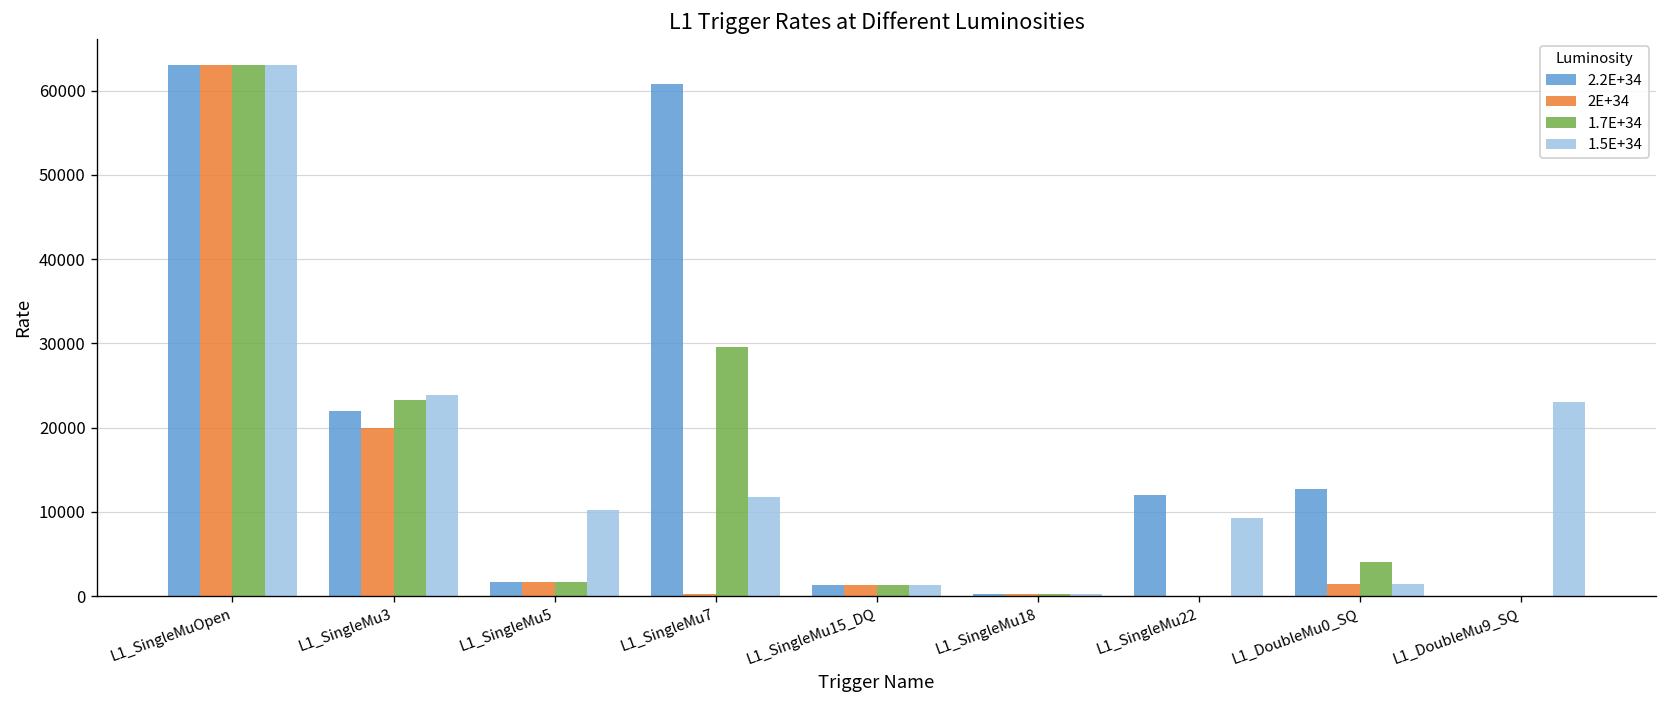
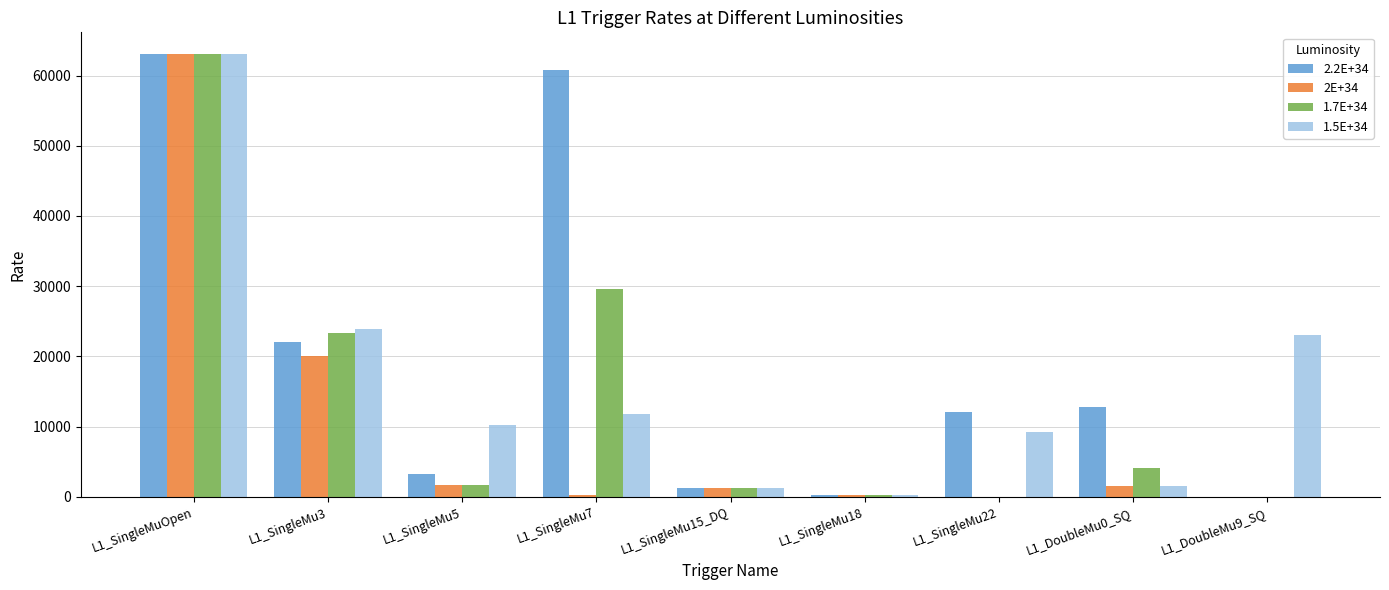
2.2E+34, L1_SingleMu5: 2000 -> 3000
